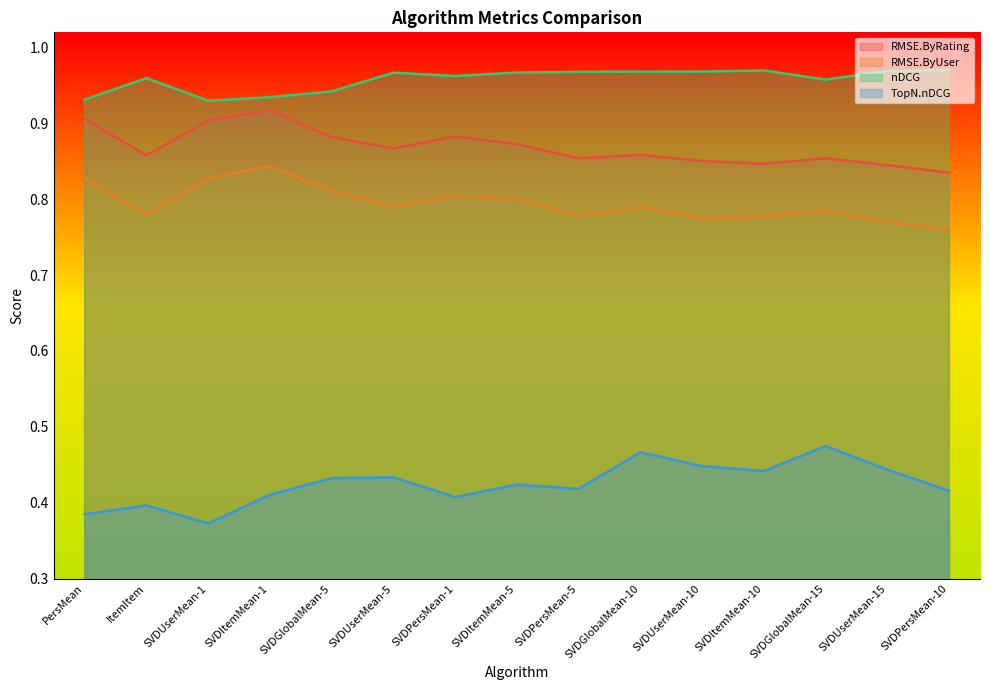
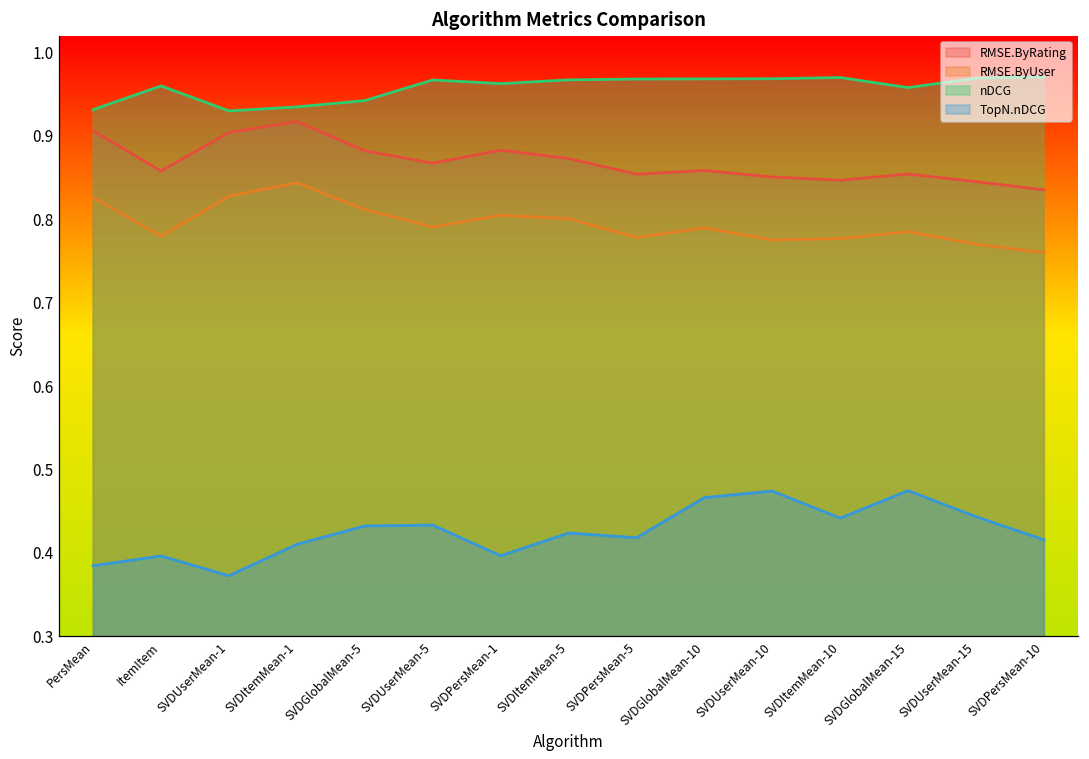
TopN.nDCG, SVDPersMean-1: 0.41 -> 0.40
TopN.nDCG, SVDUserMean-10: 0.45 -> 0.47
